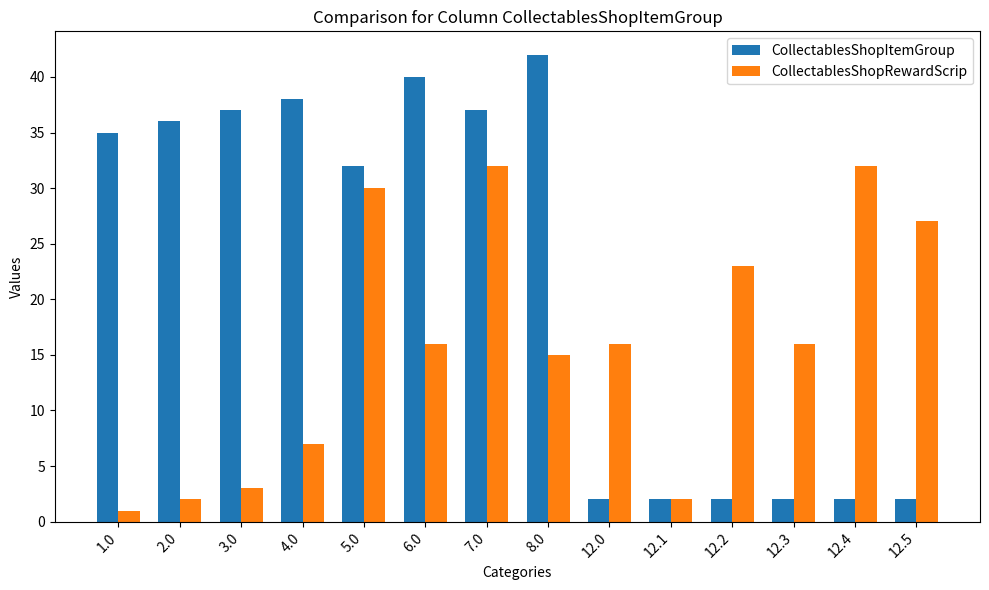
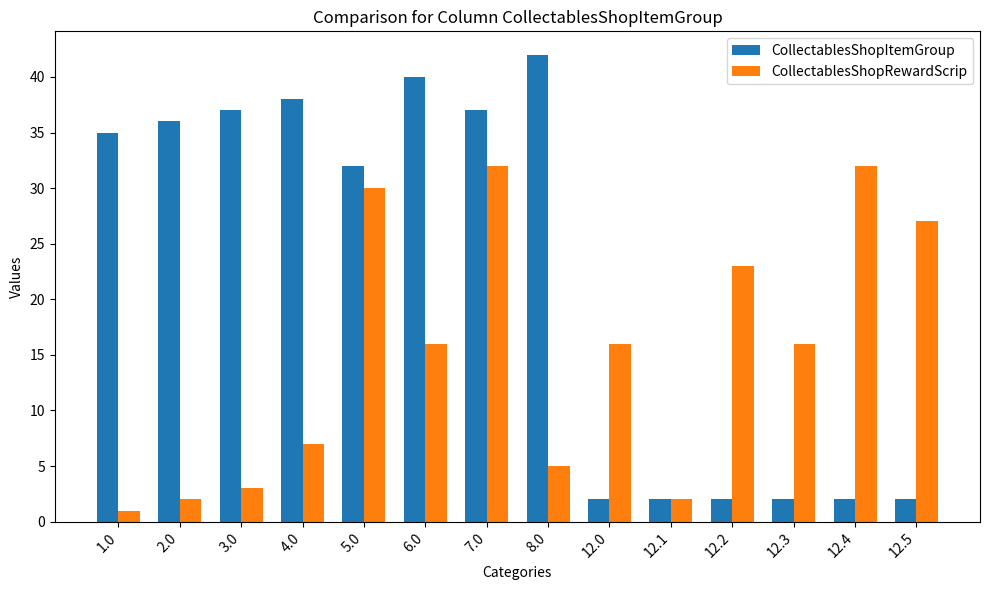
CollectablesShopRewardScrip, 8.0: 15 -> 5
